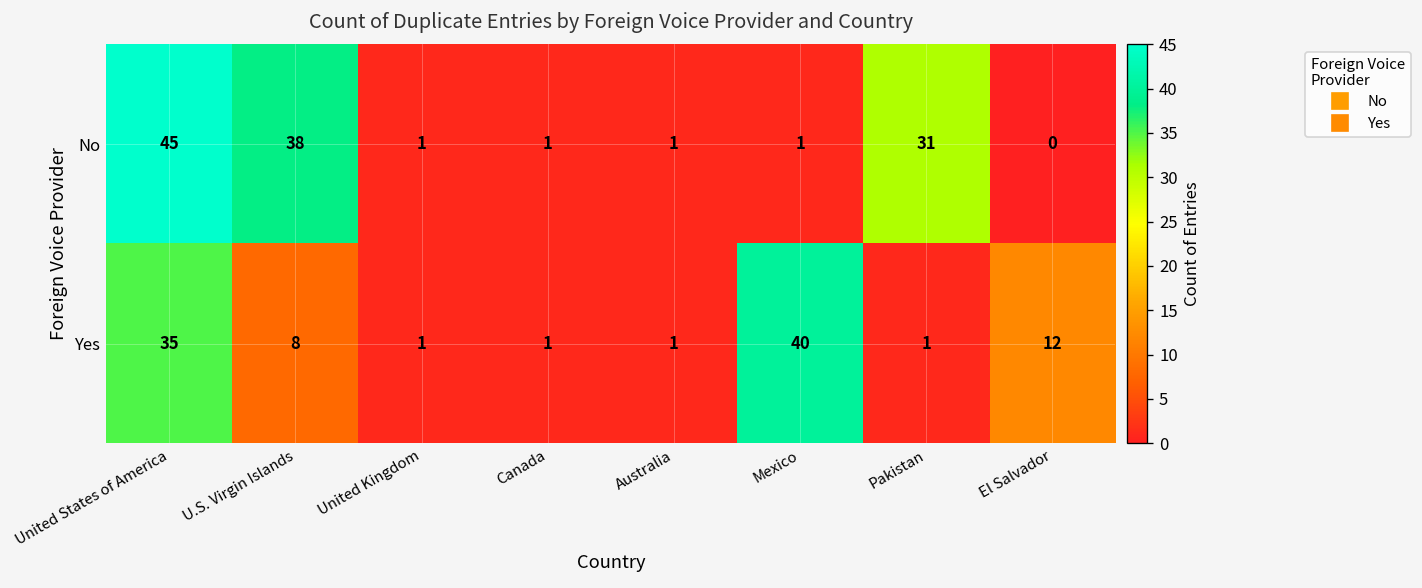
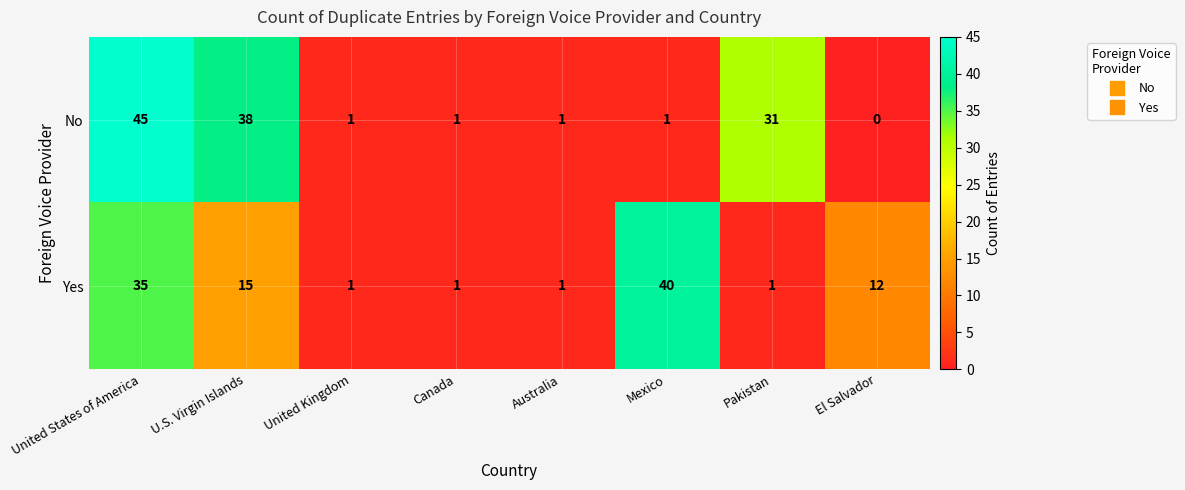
Yes, U.S. Virgin Islands: 8 -> 15
